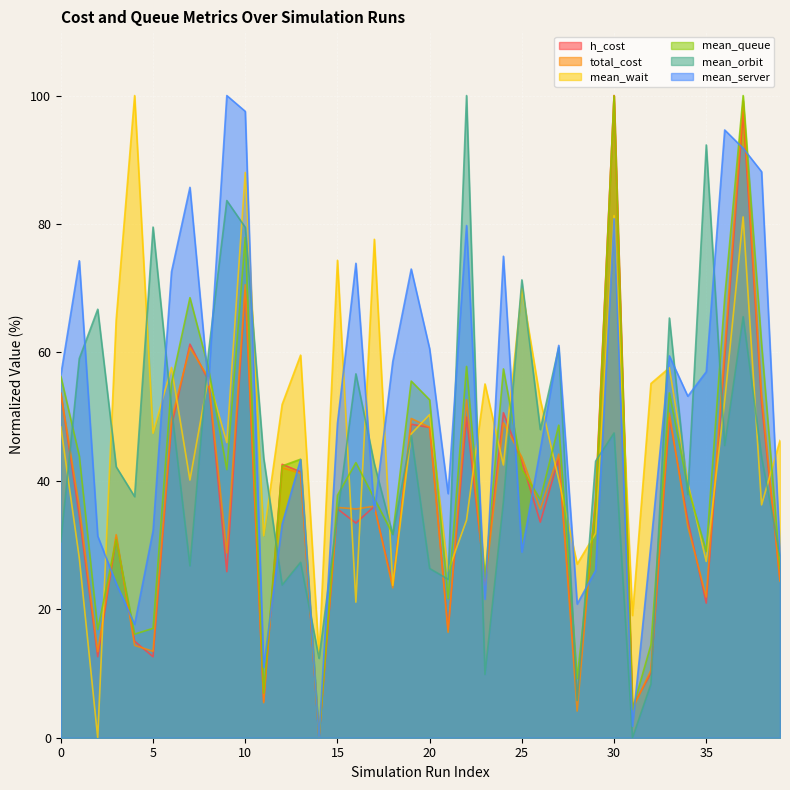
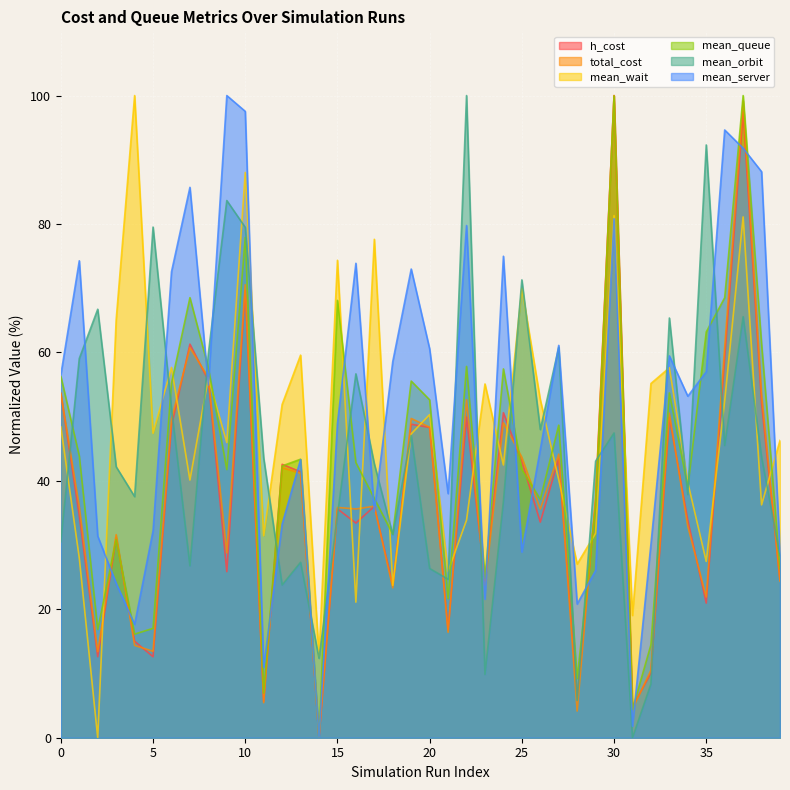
mean_queue, 15: 38 -> 68
mean_queue, 35: 29 -> 63
